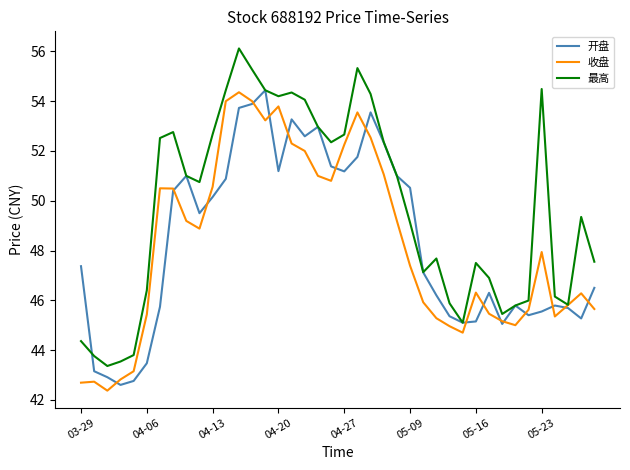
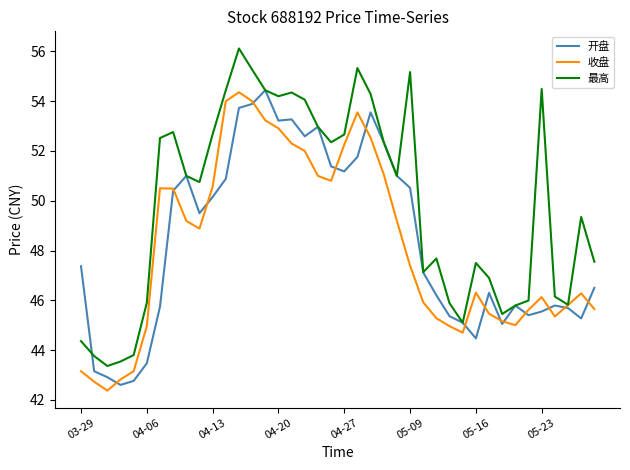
收盘, 03-29: 42.7 -> 43.2
收盘, 04-06: 45.4 -> 45.0
最高, 04-06: 46.4 -> 45.9
开盘, 04-20: 51.2 -> 53.2
收盘, 04-20: 53.8 -> 52.9
最高, 05-09: 49.1 -> 55.2
开盘, 05-16: 45.2 -> 44.5
收盘, 05-23: 47.9 -> 46.1
